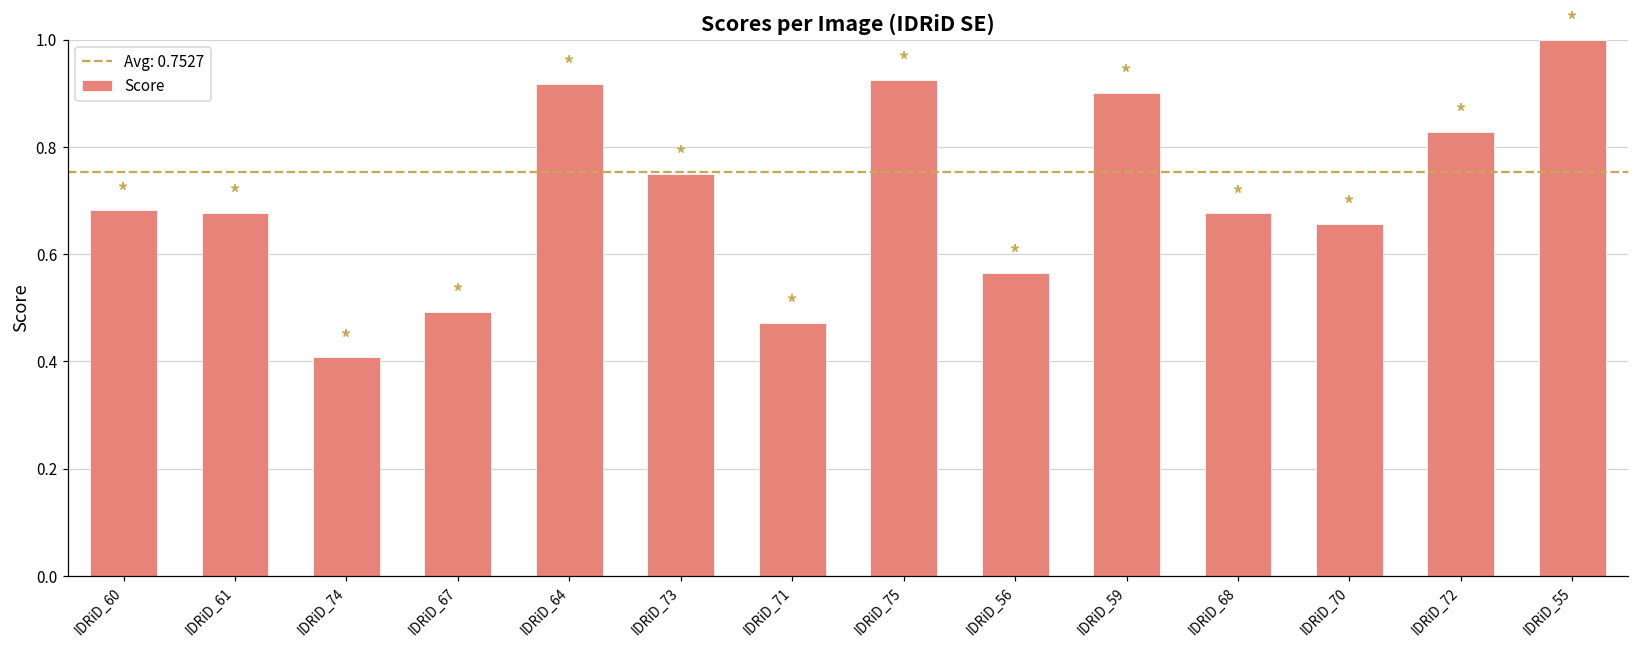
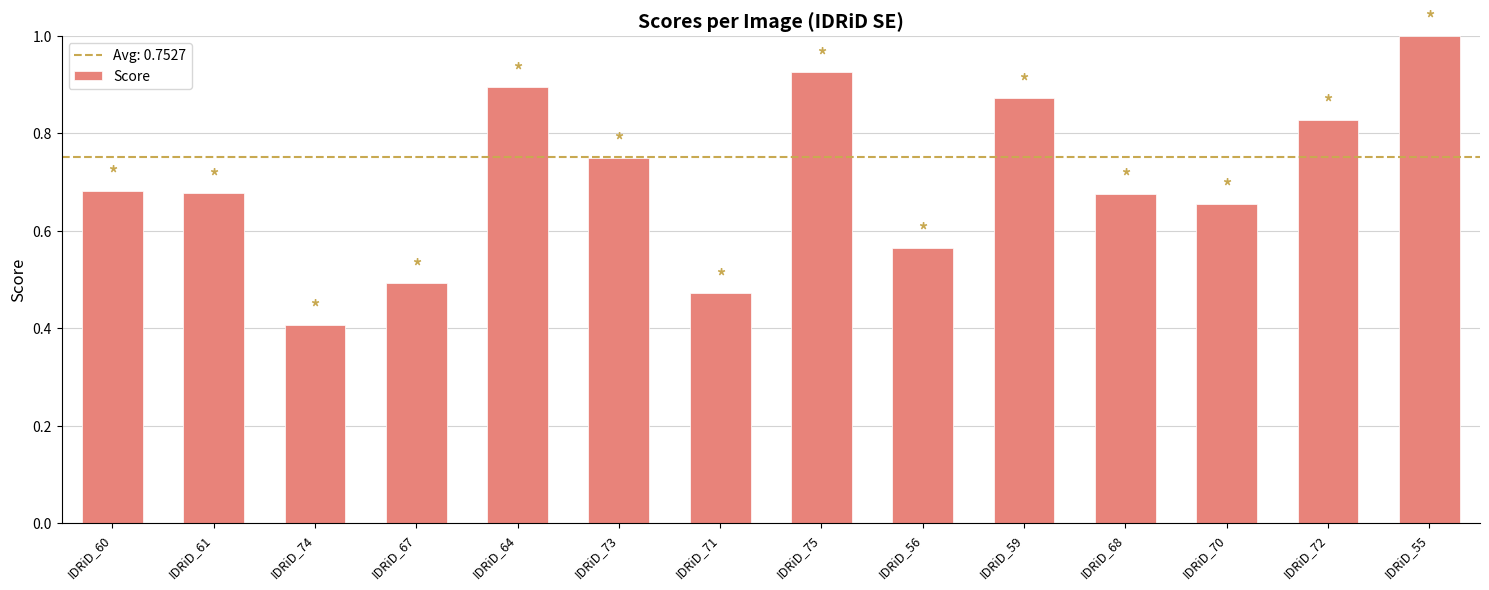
IDRiD_64: 0.92 -> 0.89
IDRiD_59: 0.90 -> 0.87
